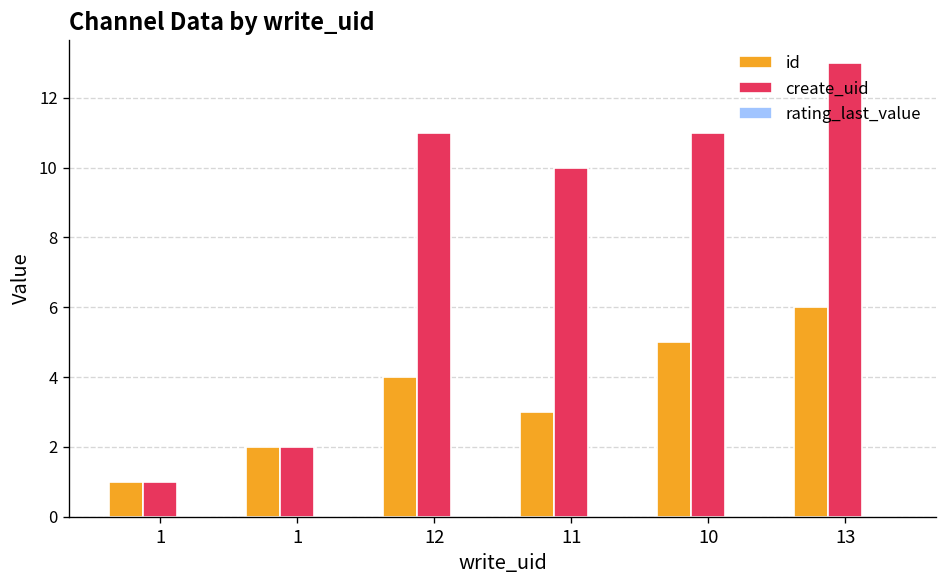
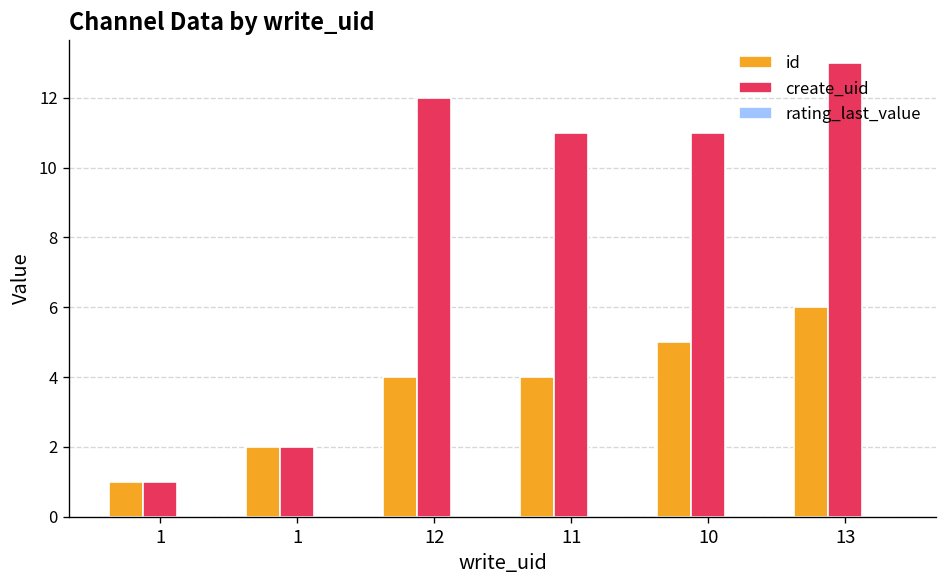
create_uid, 12: 11 -> 12
id, 11: 3 -> 4
create_uid, 11: 10 -> 11
